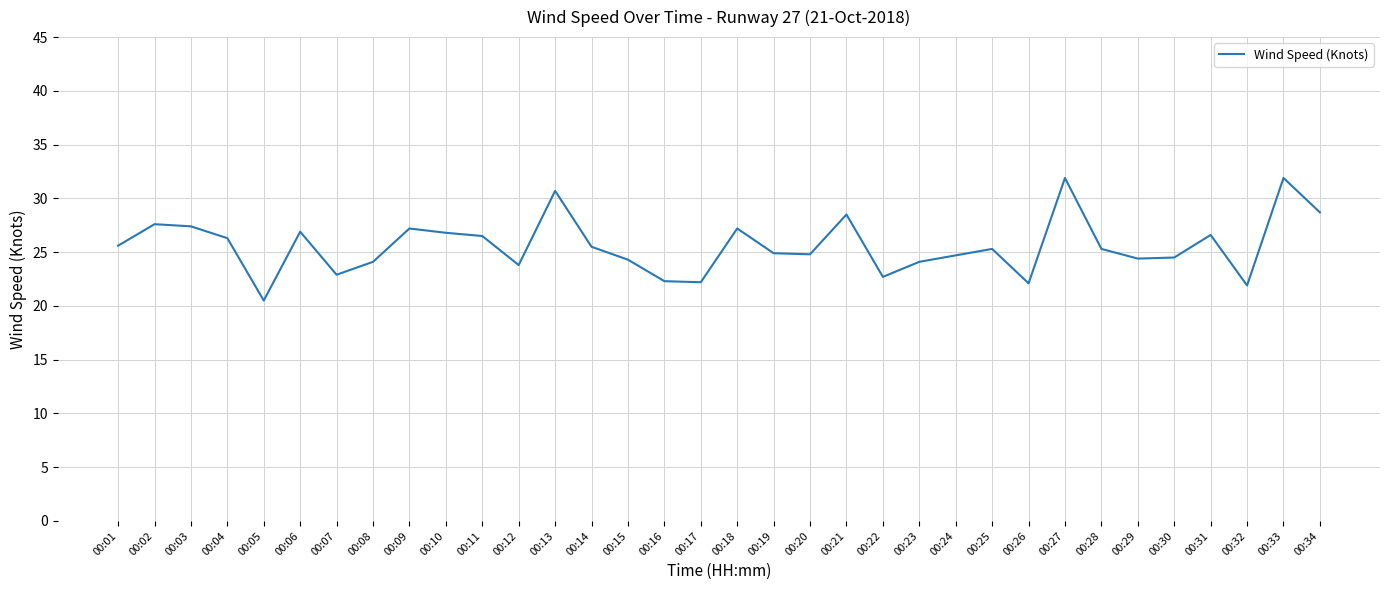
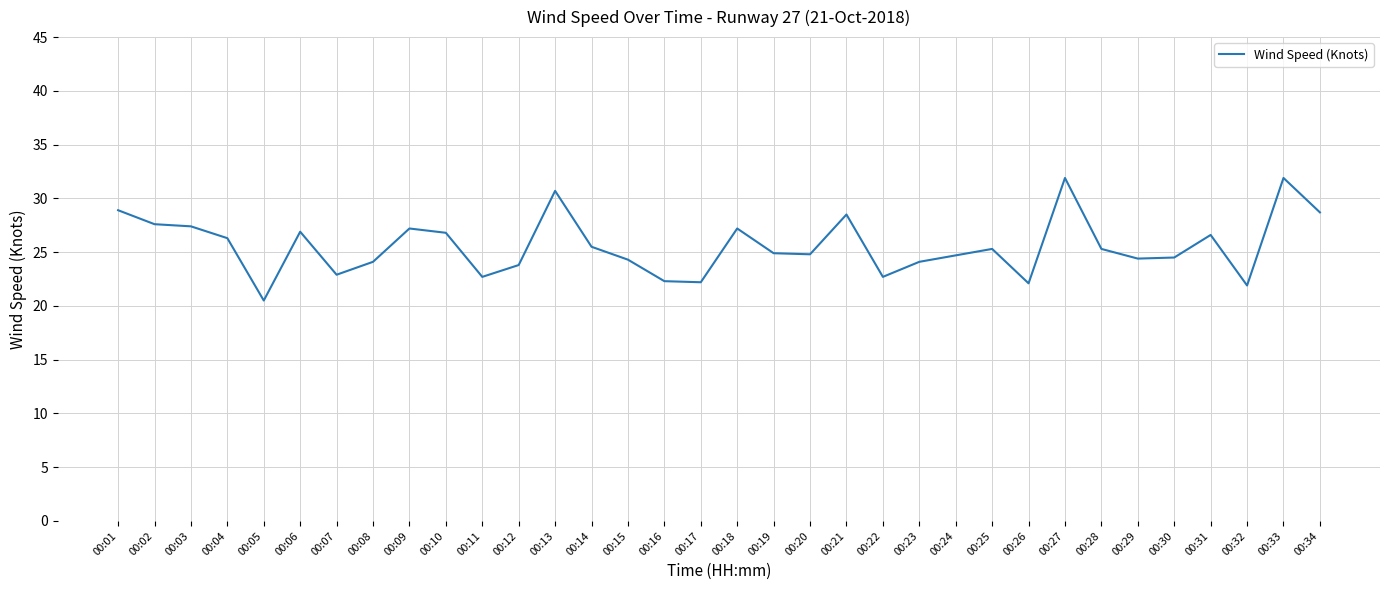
00:01: 25.6 -> 28.9
00:11: 26.5 -> 22.7
